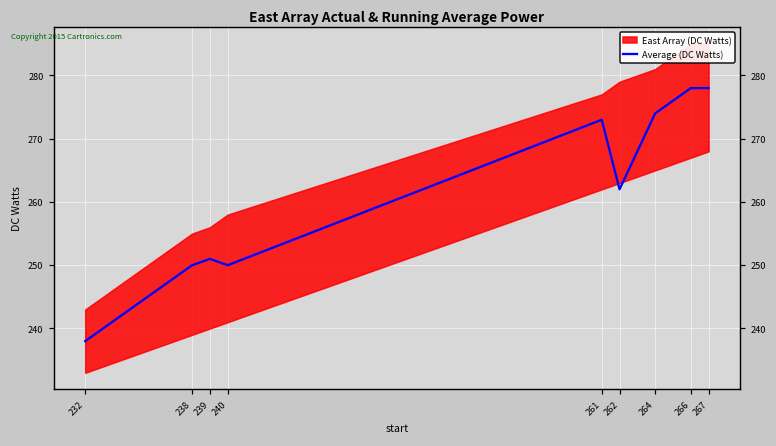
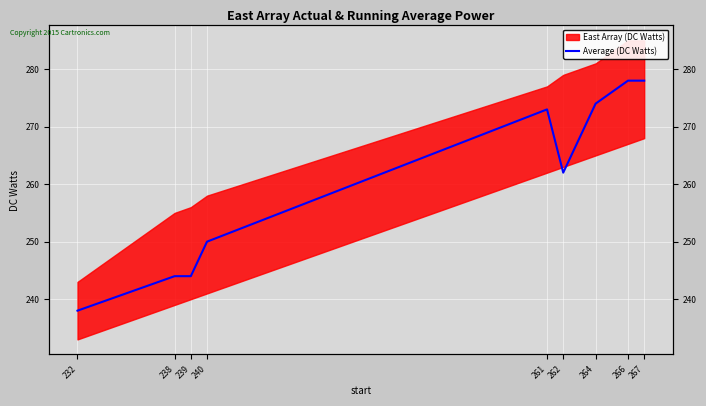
Average (DC Watts), 238: 250 -> 244
Average (DC Watts), 239: 251 -> 244
